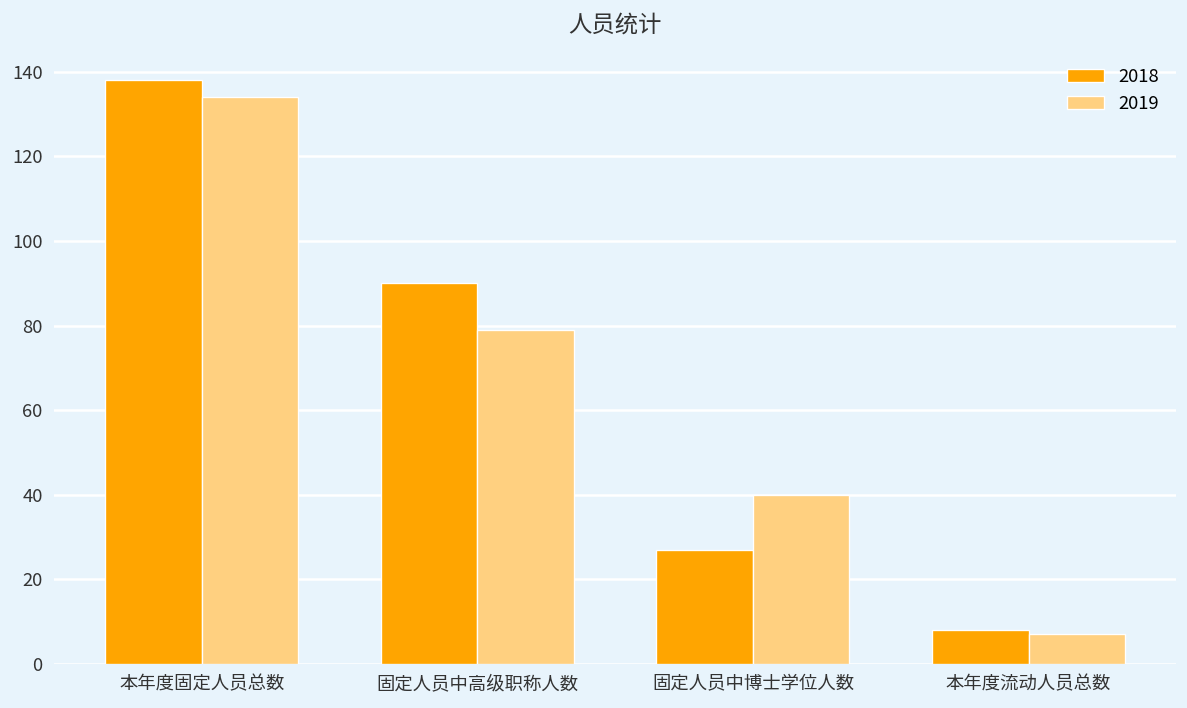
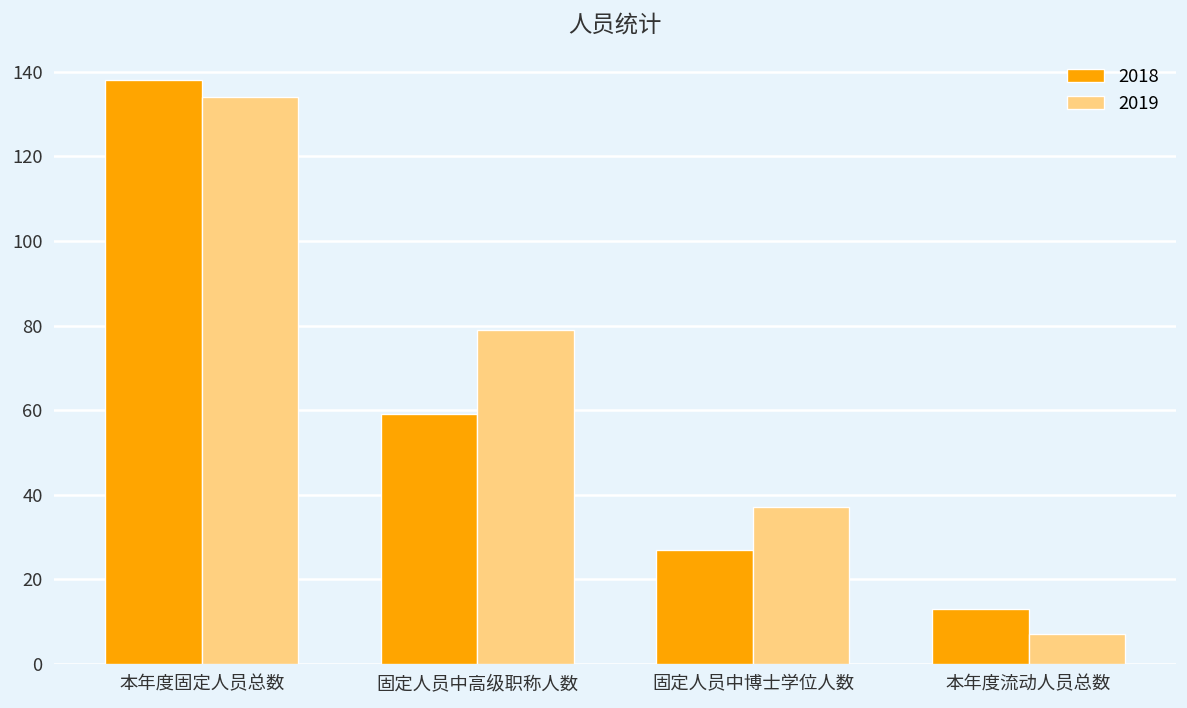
2018, 固定人员中高级职称人数: 90 -> 59
2019, 固定人员中博士学位人数: 40 -> 37
2018, 本年度流动人员总数: 8 -> 13
